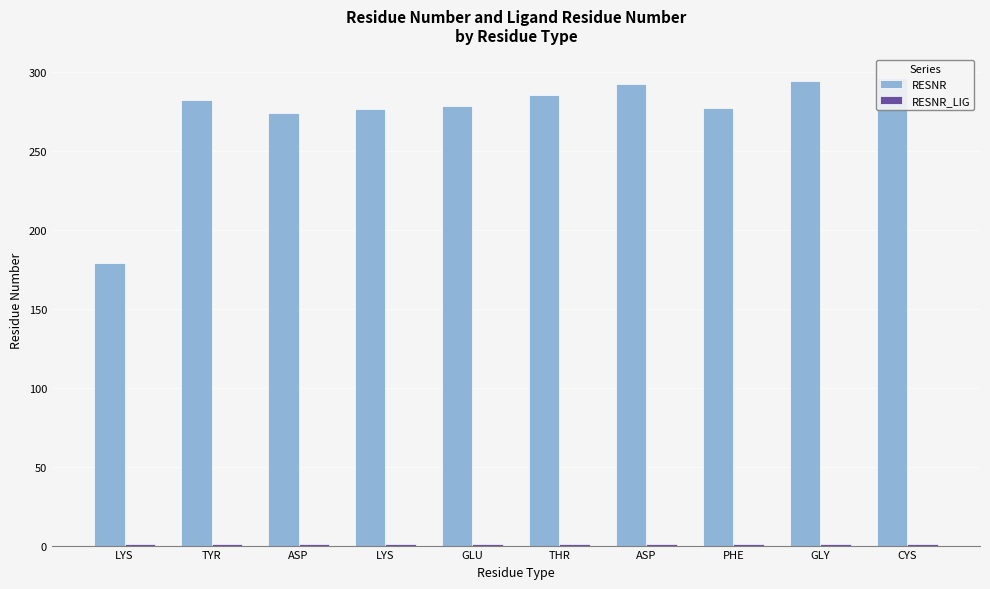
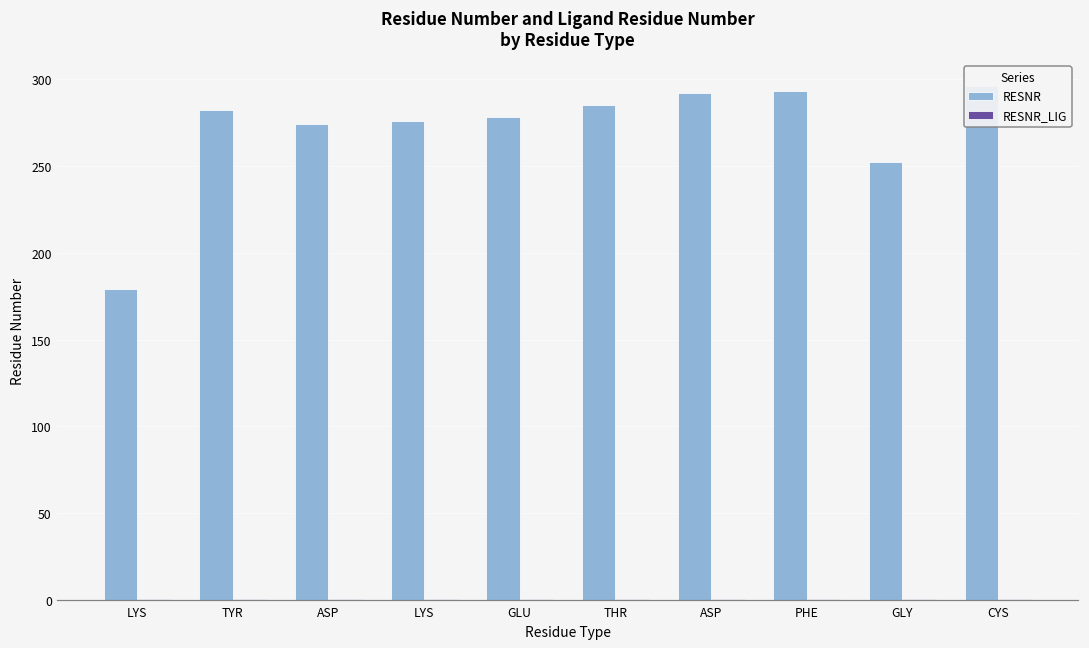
RESNR, PHE: 277 -> 293
RESNR, GLY: 294 -> 252
